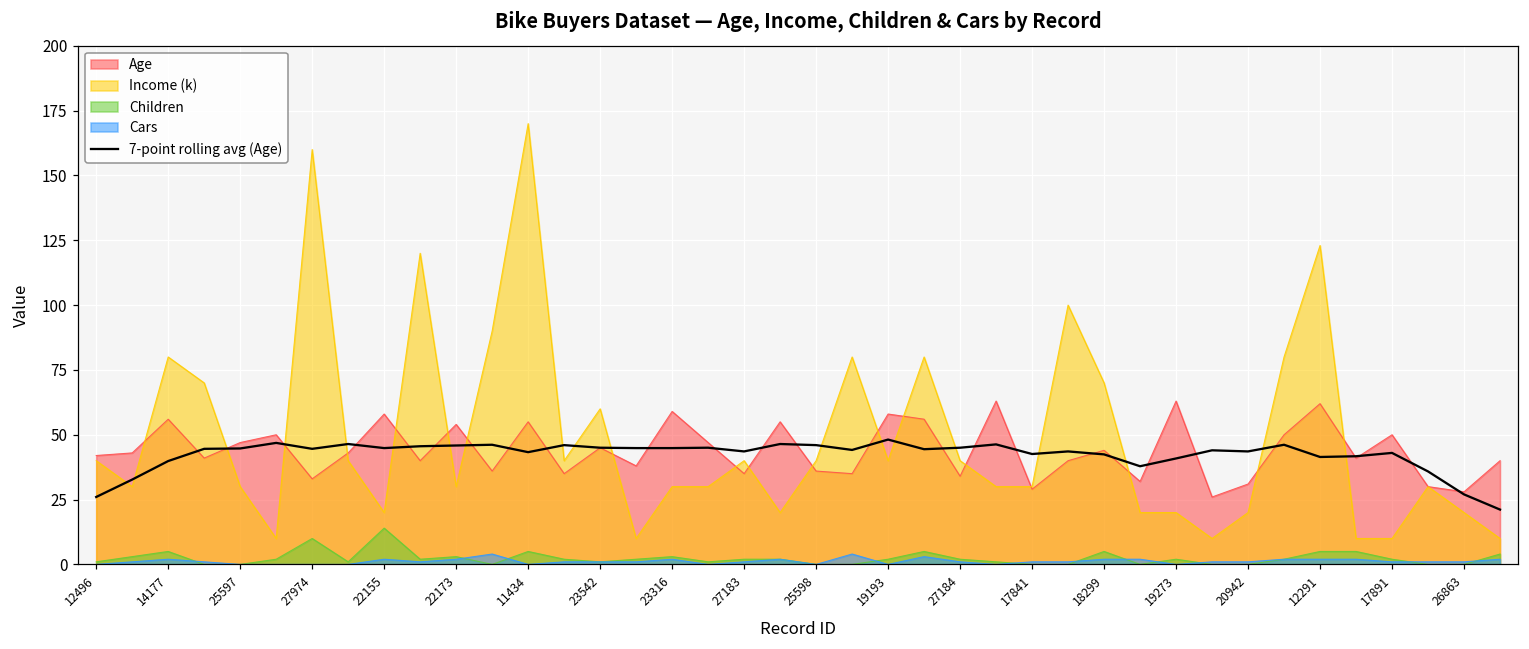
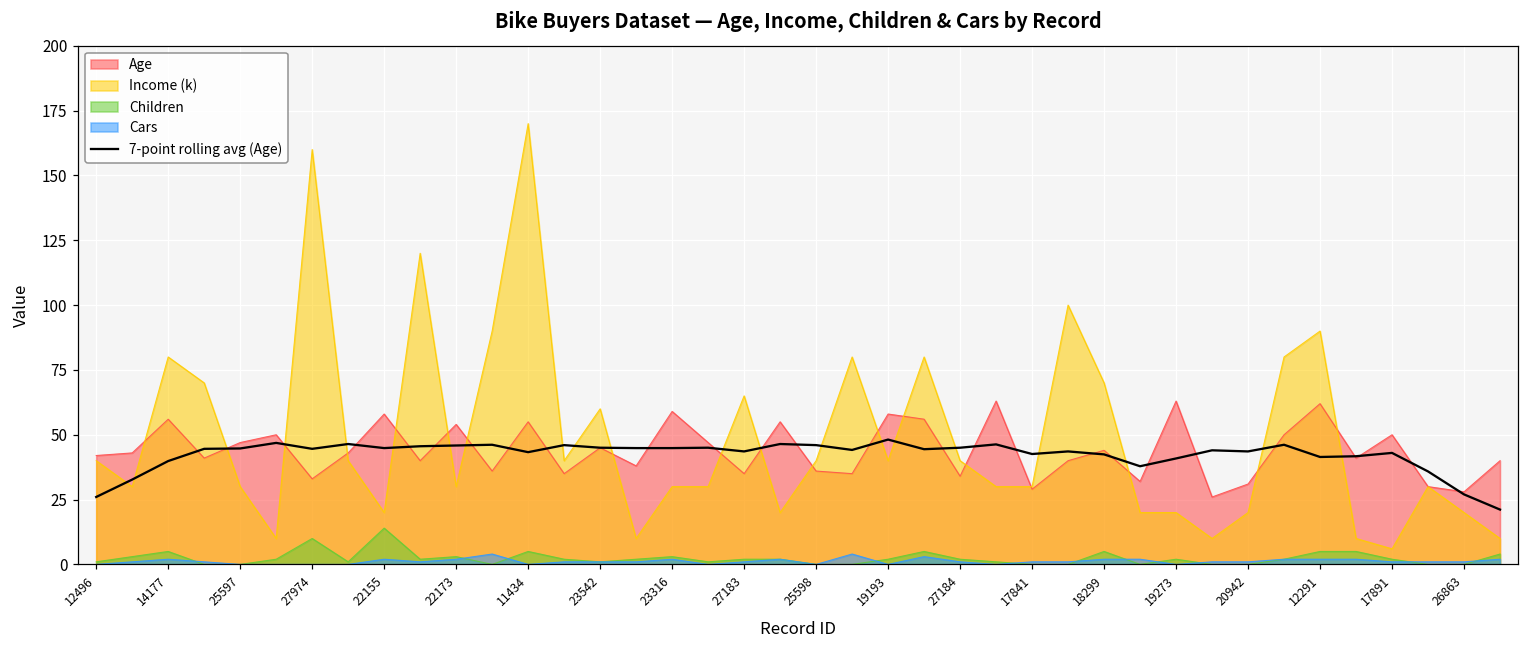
Income (k), 27183: 40 -> 65
Income (k), 12291: 123 -> 90
Income (k), 17891: 10 -> 6
